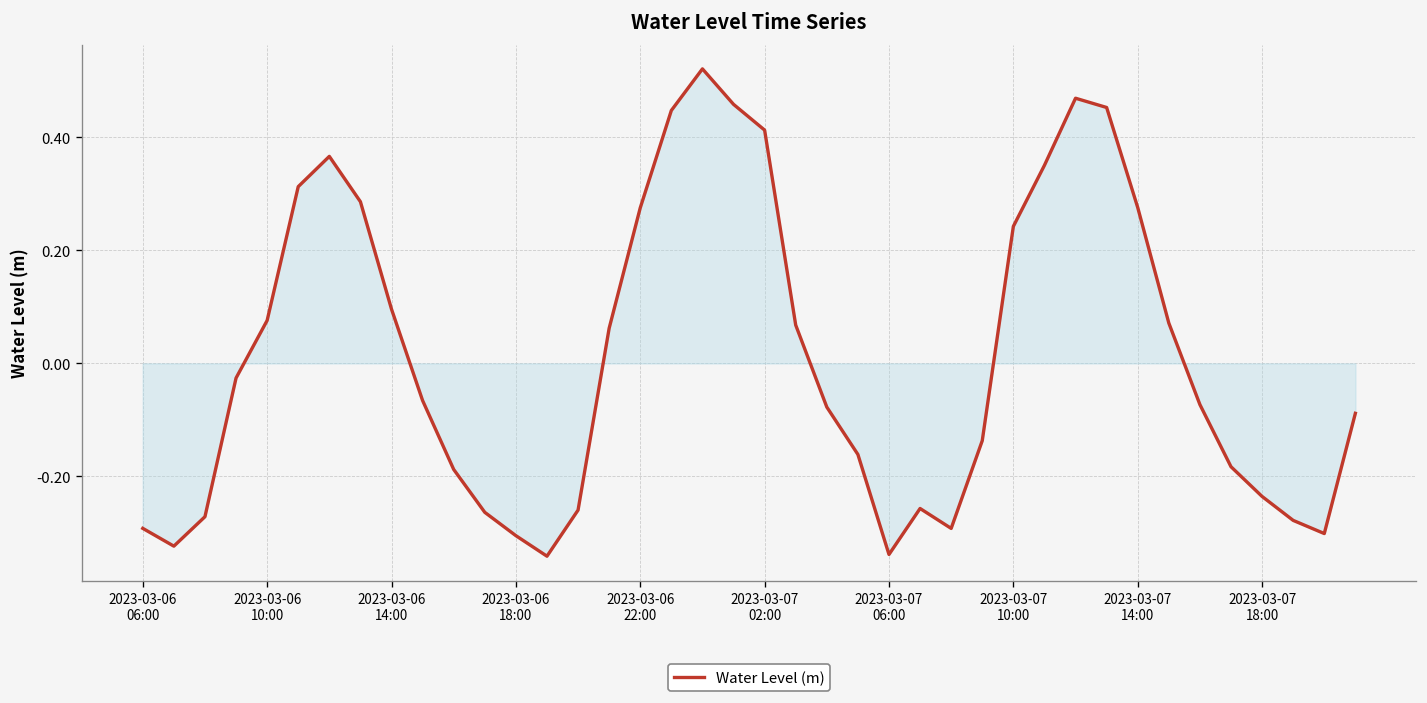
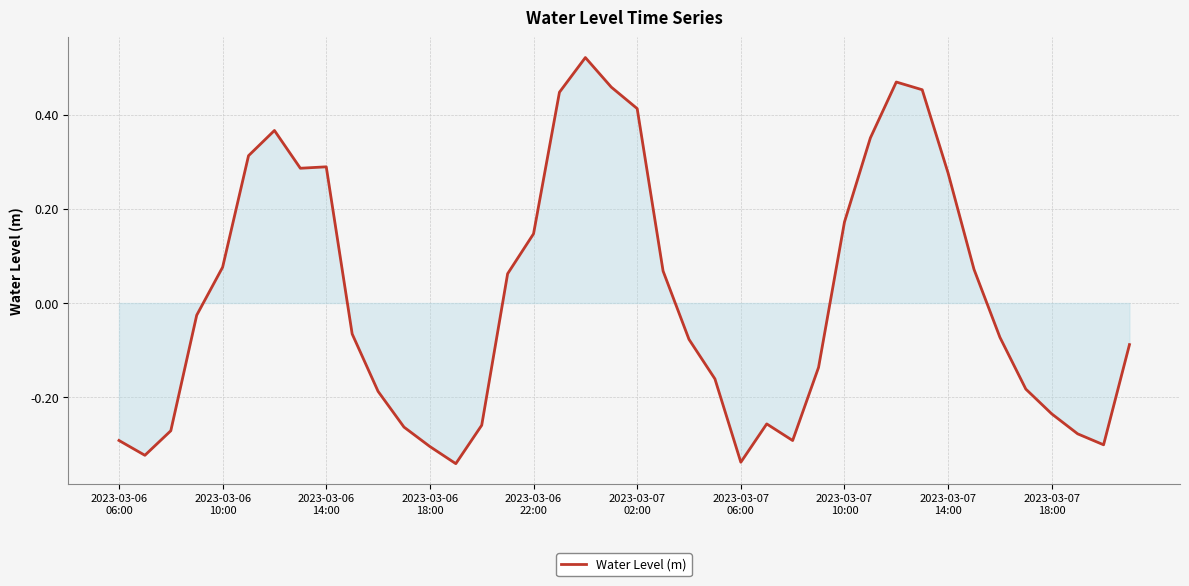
Water Level (m), 2023-03-06 14:00: 0.10 -> 0.29
Water Level (m), 2023-03-06 22:00: 0.28 -> 0.15
Water Level (m), 2023-03-07 10:00: 0.24 -> 0.17
